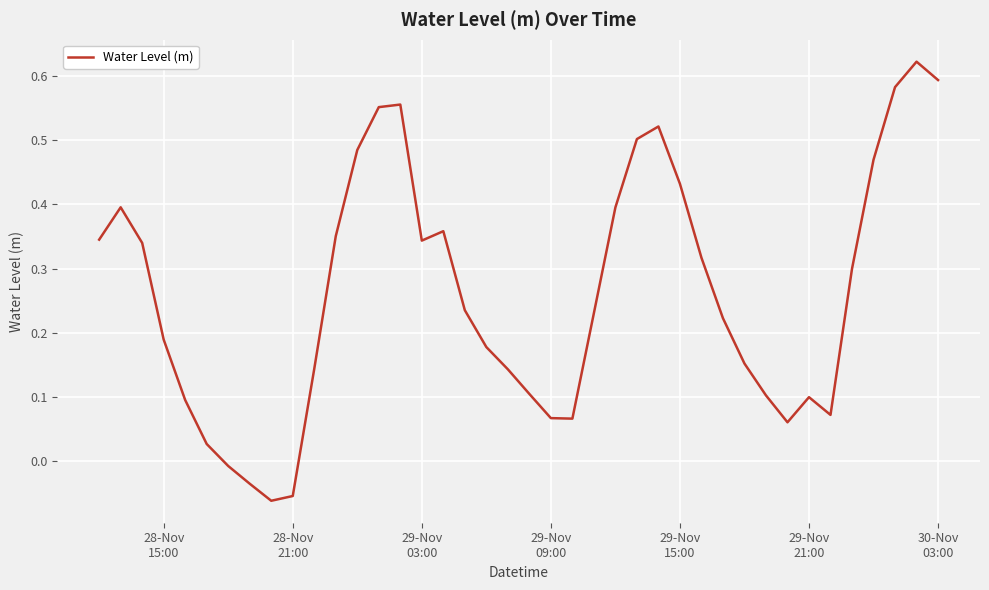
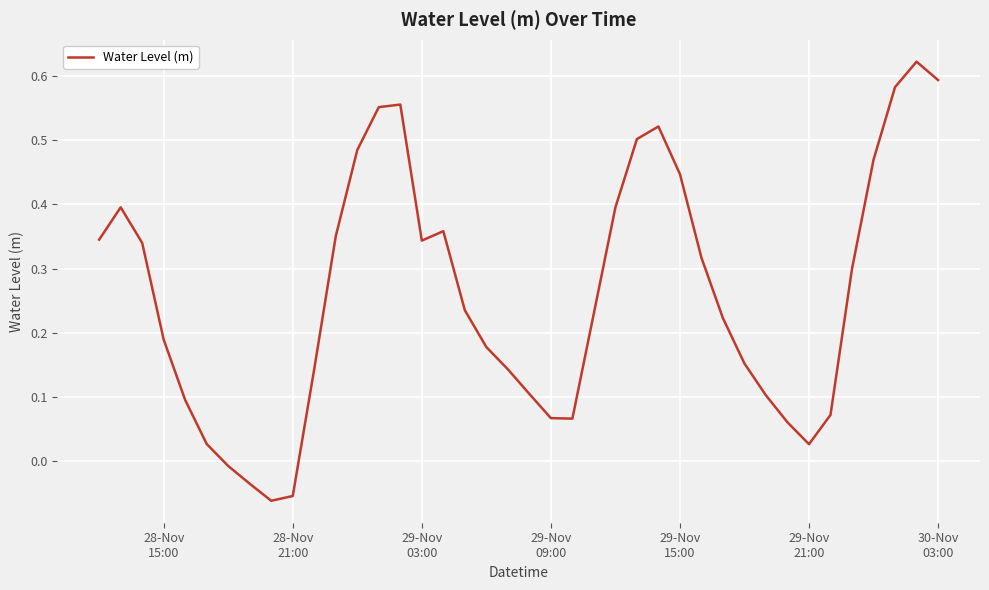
29-Nov 15:00: 0.43 -> 0.45
29-Nov 21:00: 0.10 -> 0.03
